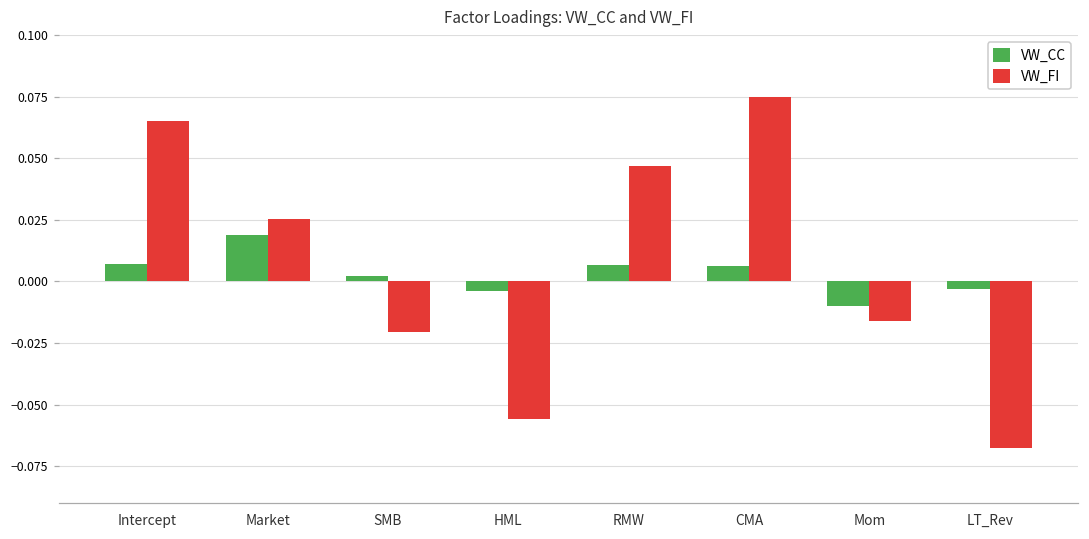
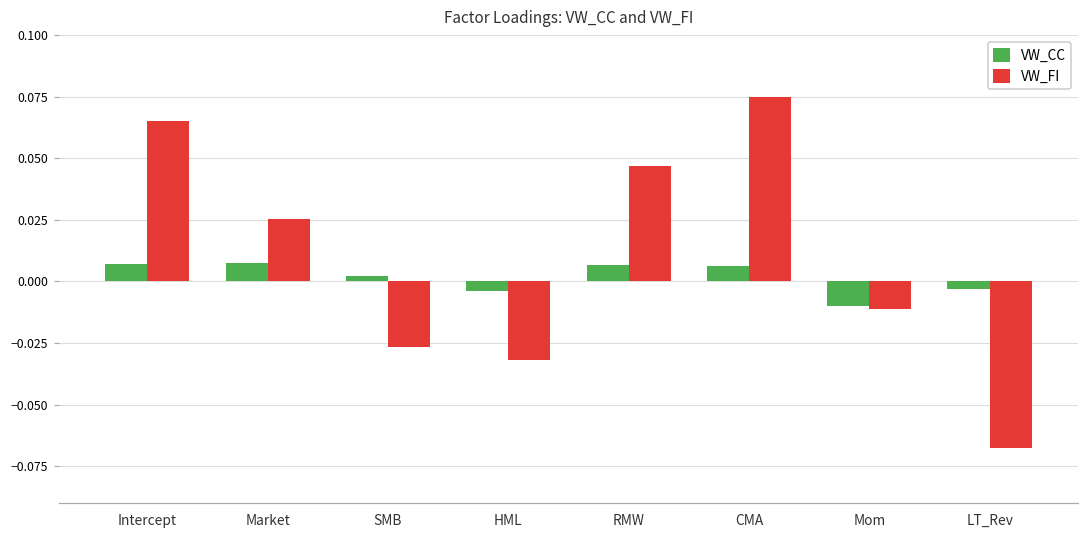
VW_CC, Market: 0.019 -> 0.008
VW_FI, SMB: -0.020 -> -0.027
VW_FI, HML: -0.056 -> -0.032
VW_FI, Mom: -0.016 -> -0.011
